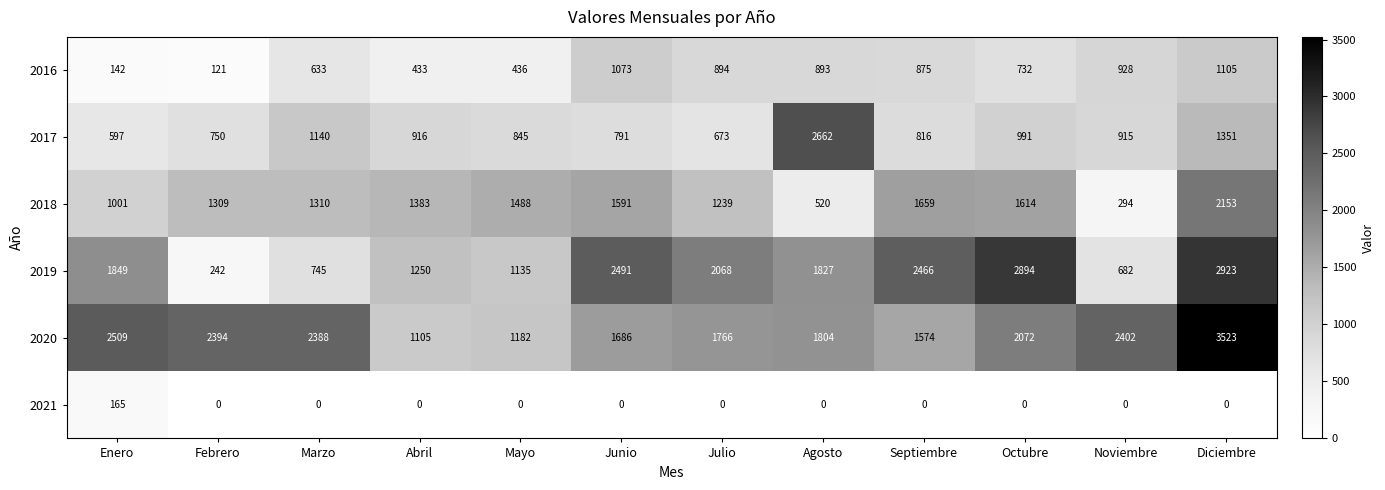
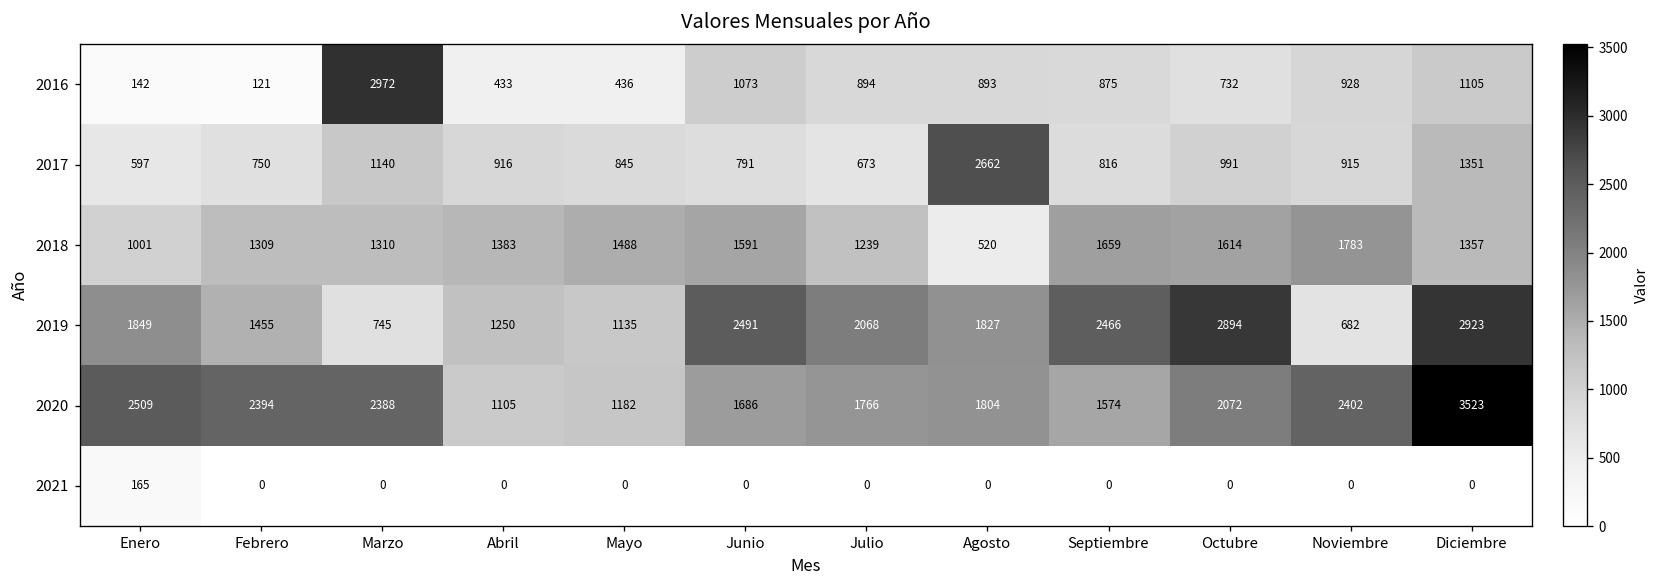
2016, Marzo: 633 -> 2972
2018, Noviembre: 294 -> 1783
2018, Diciembre: 2153 -> 1357
2019, Febrero: 242 -> 1455
